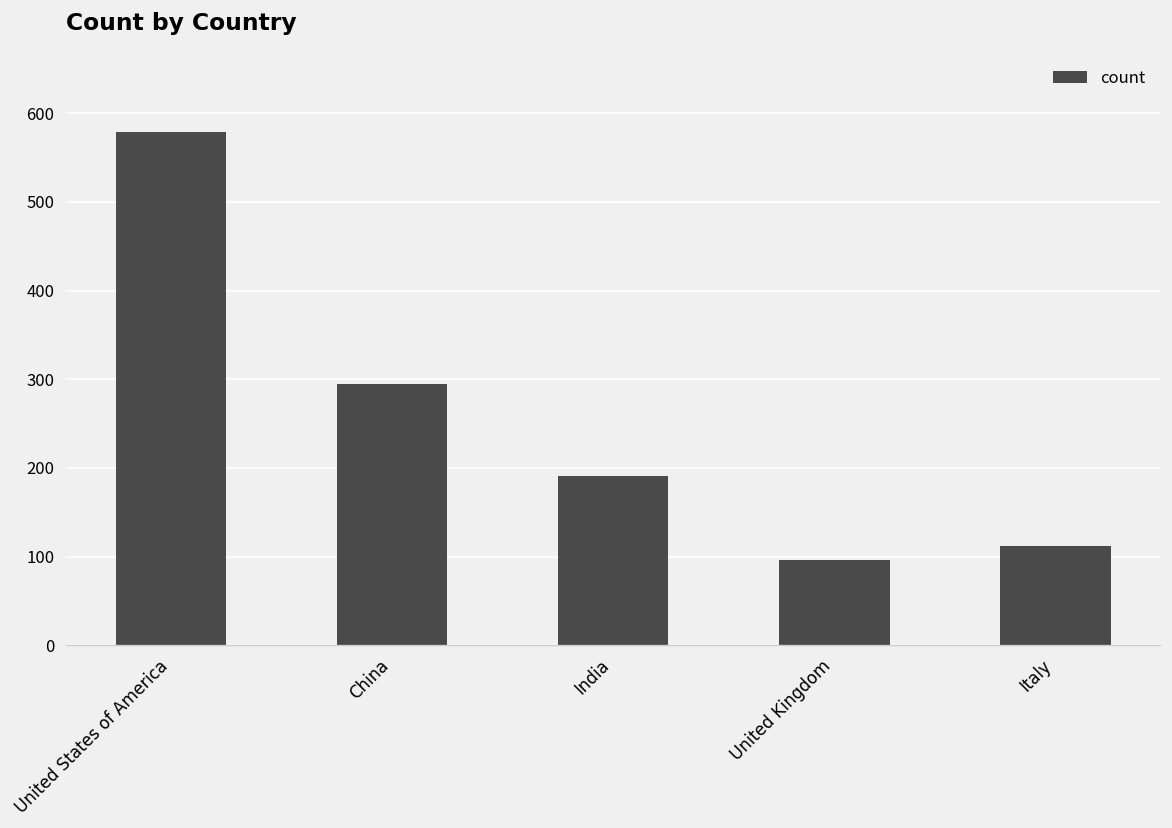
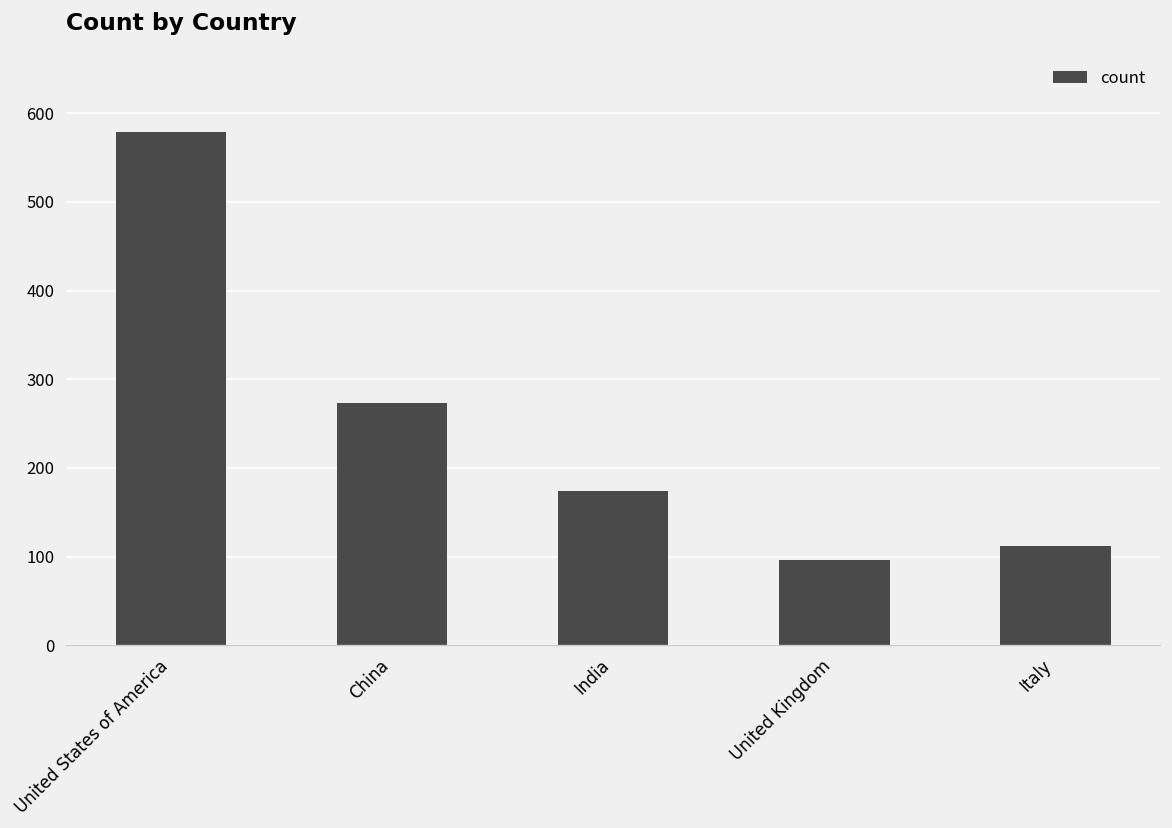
China: 300 -> 270
India: 190 -> 170
